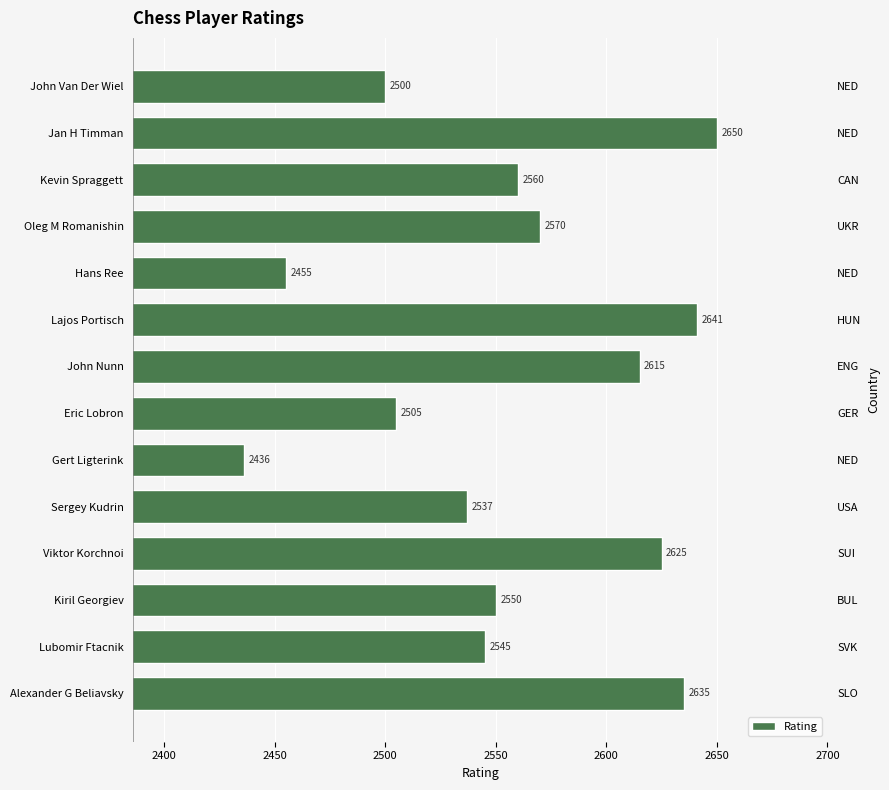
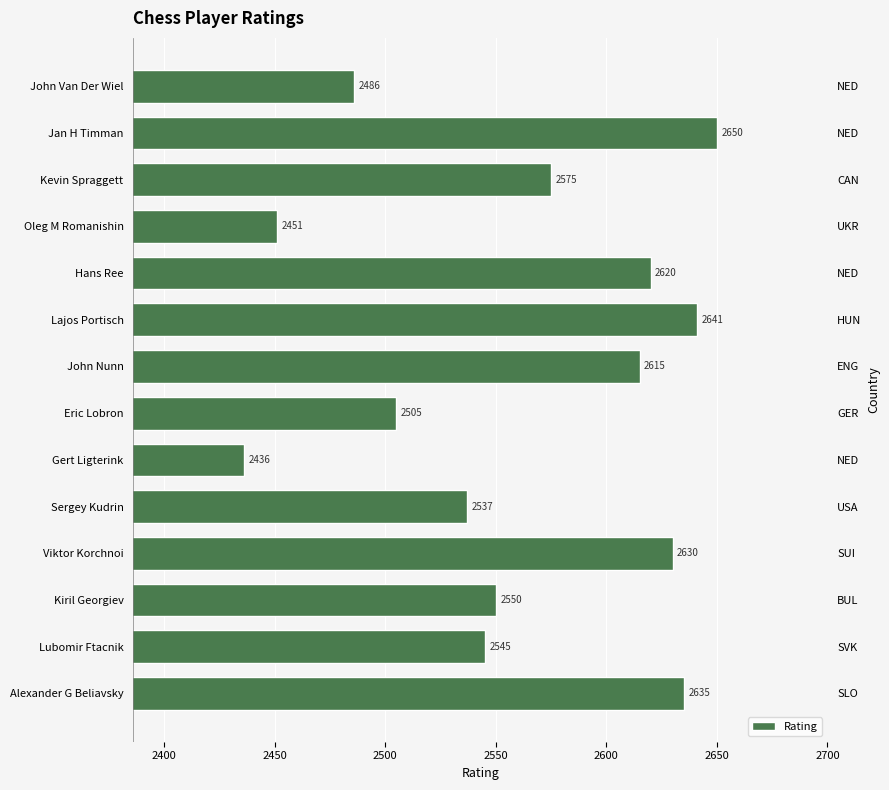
John Van Der Wiel: 2500 -> 2486
Kevin Spraggett: 2560 -> 2575
Oleg M Romanishin: 2570 -> 2451
Hans Ree: 2455 -> 2620
Viktor Korchnoi: 2625 -> 2630
